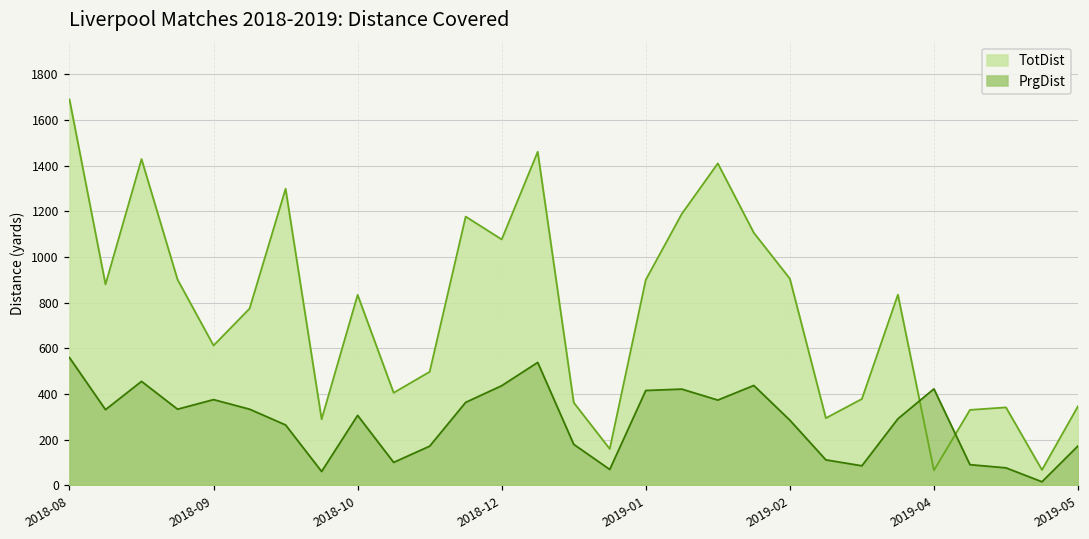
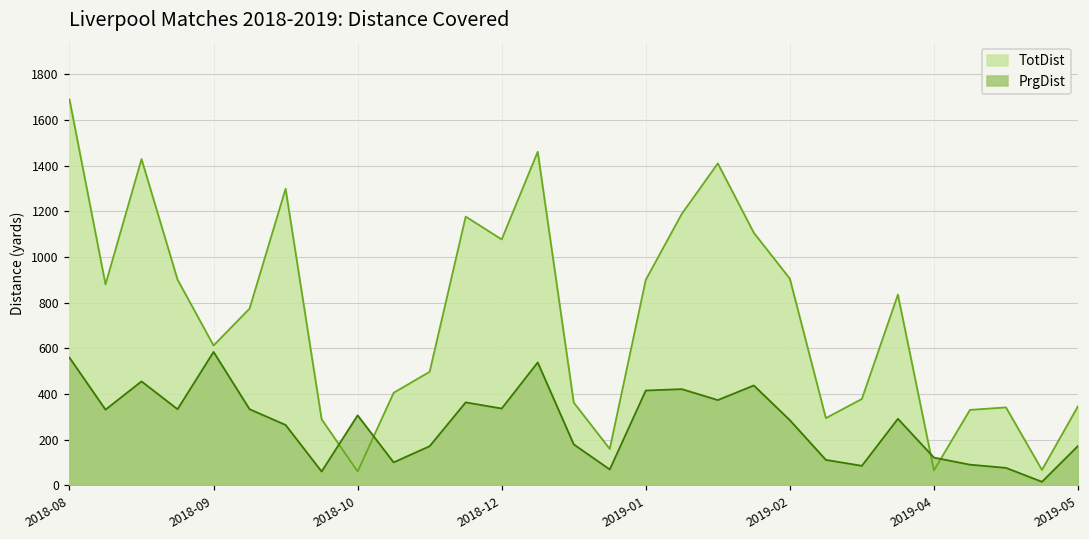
PrgDist, 2018-09: 380 -> 580
TotDist, 2018-10: 830 -> 60
PrgDist, 2018-12: 440 -> 340
PrgDist, 2019-04: 420 -> 120
